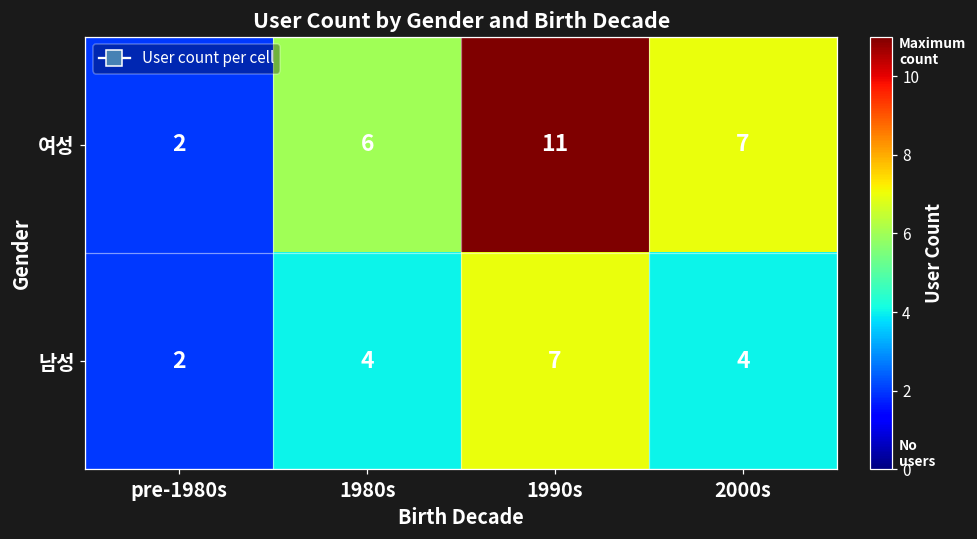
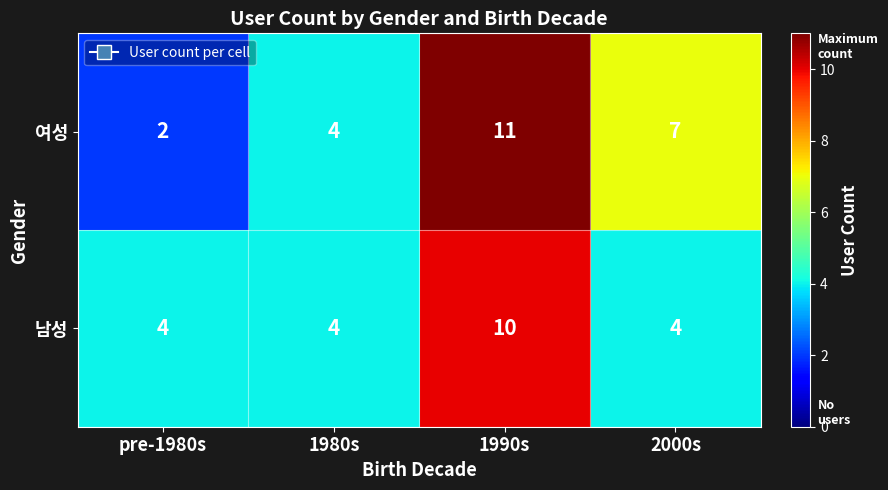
여성, 1980s: 6 -> 4
남성, pre-1980s: 2 -> 4
남성, 1990s: 7 -> 10
